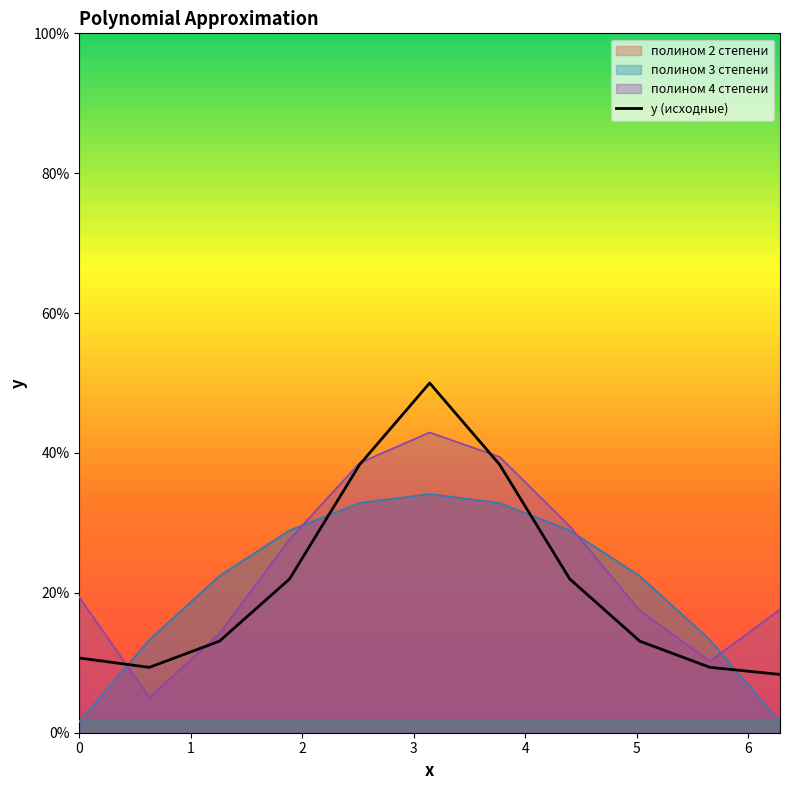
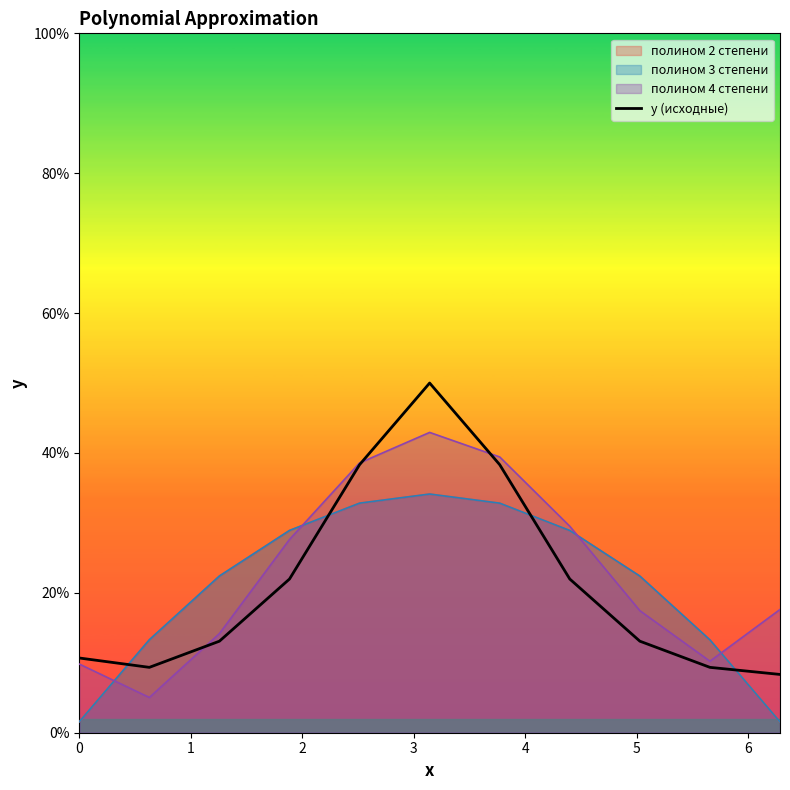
полином 4 степени, 0: 19% -> 10%
